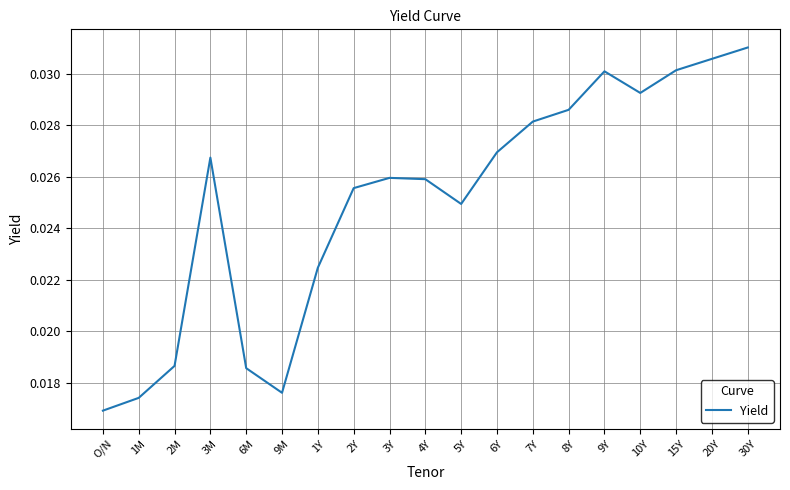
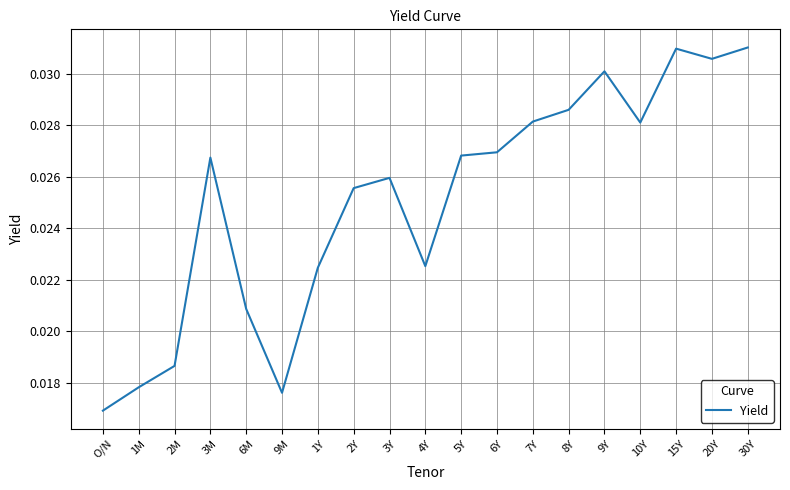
1M: 0.0174 -> 0.0178
6M: 0.0186 -> 0.0209
4Y: 0.0259 -> 0.0225
5Y: 0.0249 -> 0.0268
10Y: 0.0292 -> 0.0281
15Y: 0.0301 -> 0.0310
